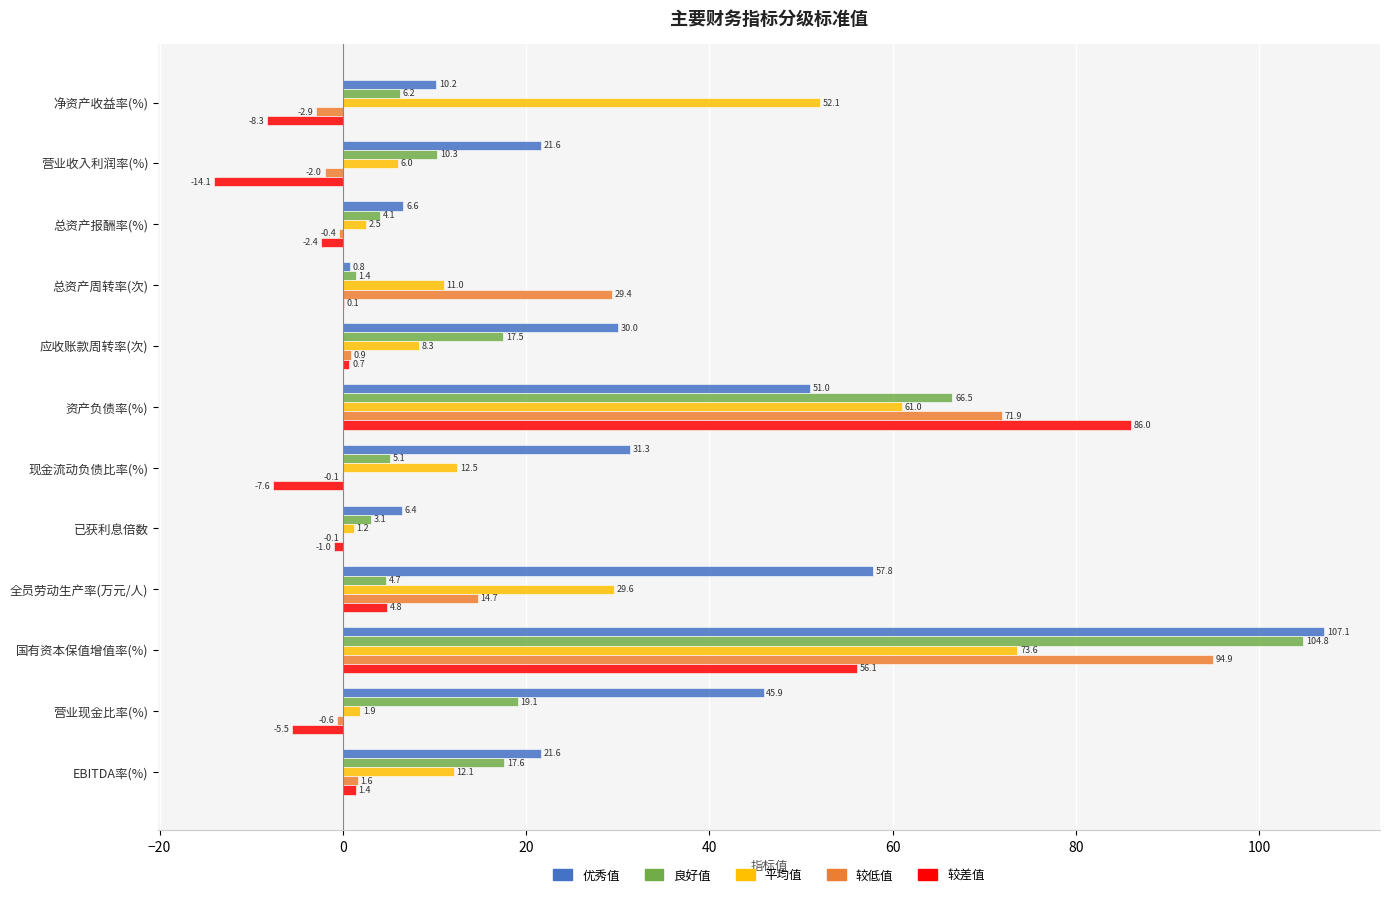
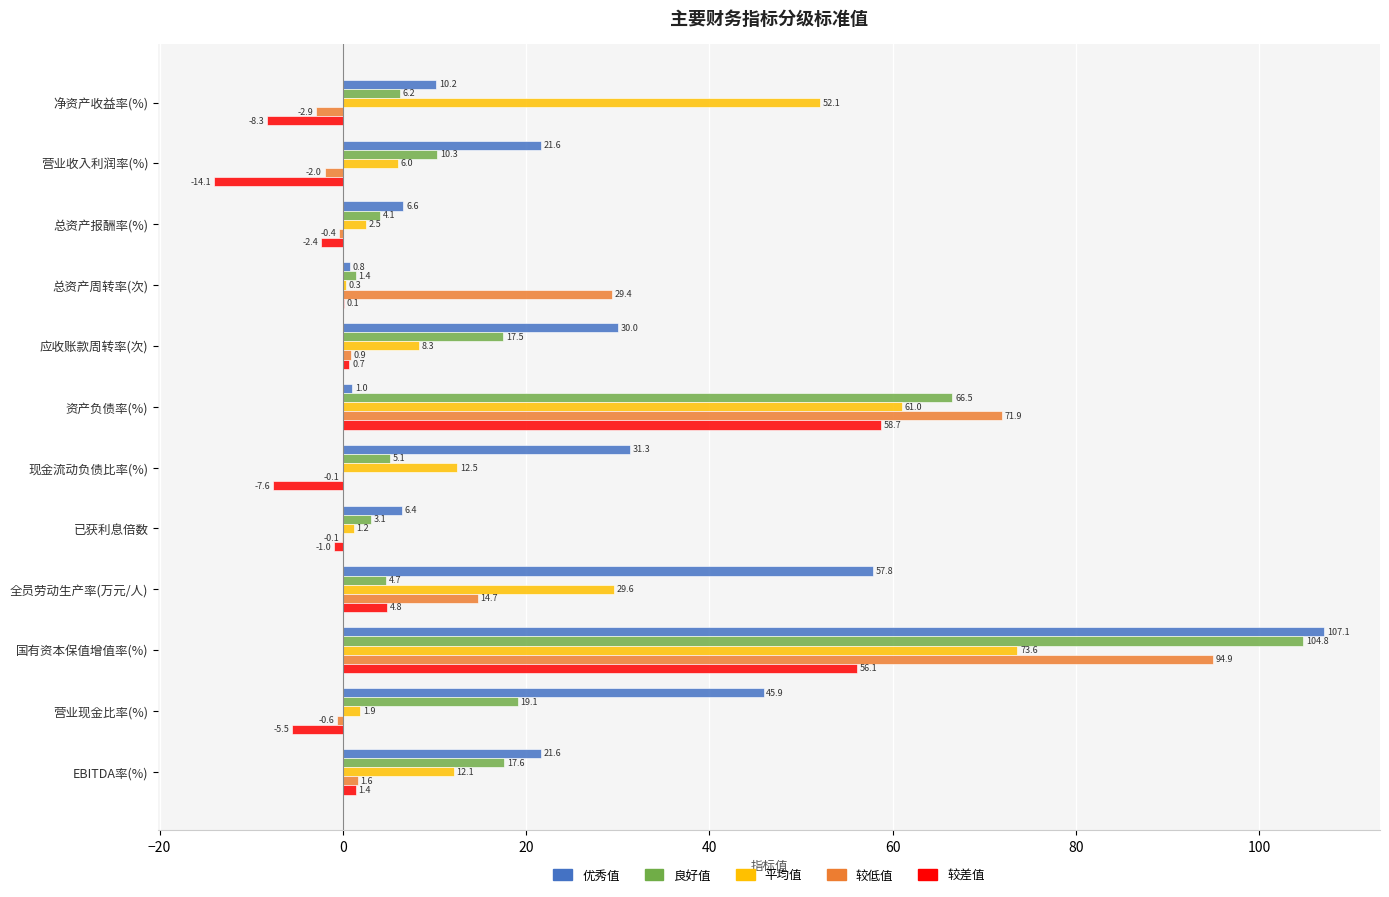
平均值, 总资产周转率(次): 11.0 -> 0.3
优秀值, 资产负债率(%): 51.0 -> 1.0
较差值, 资产负债率(%): 86.0 -> 58.7
